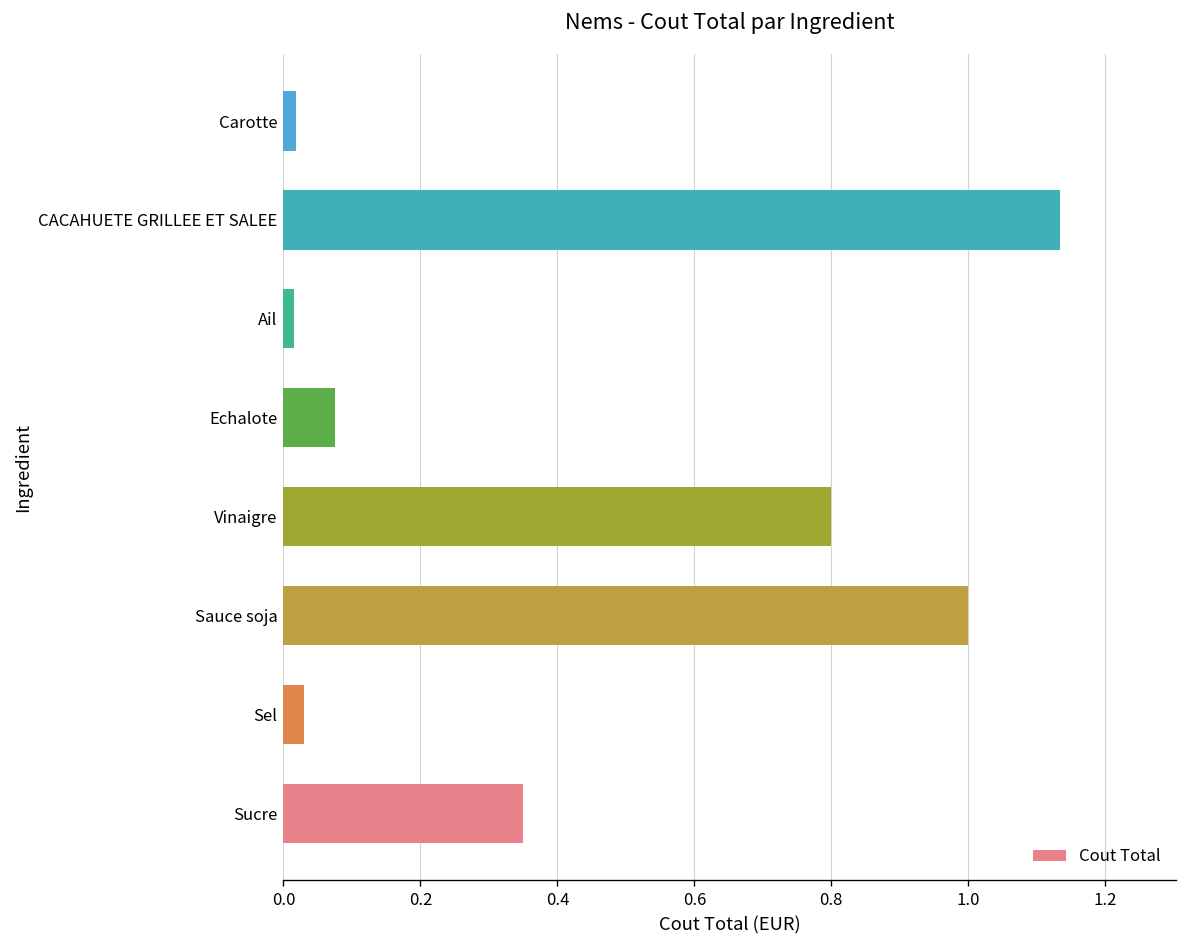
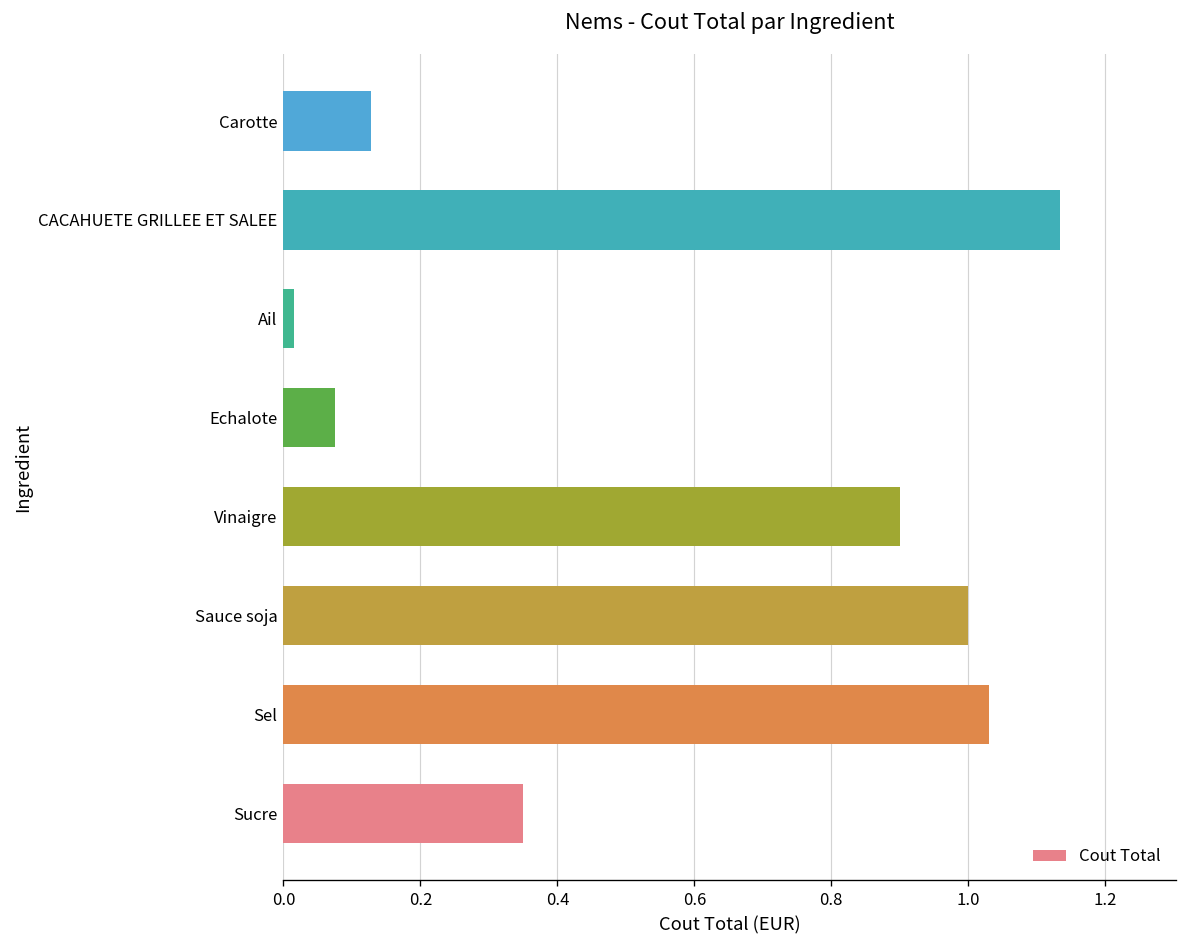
Carotte: 0.02 -> 0.13
Vinaigre: 0.8 -> 0.9
Sel: 0.03 -> 1.03
